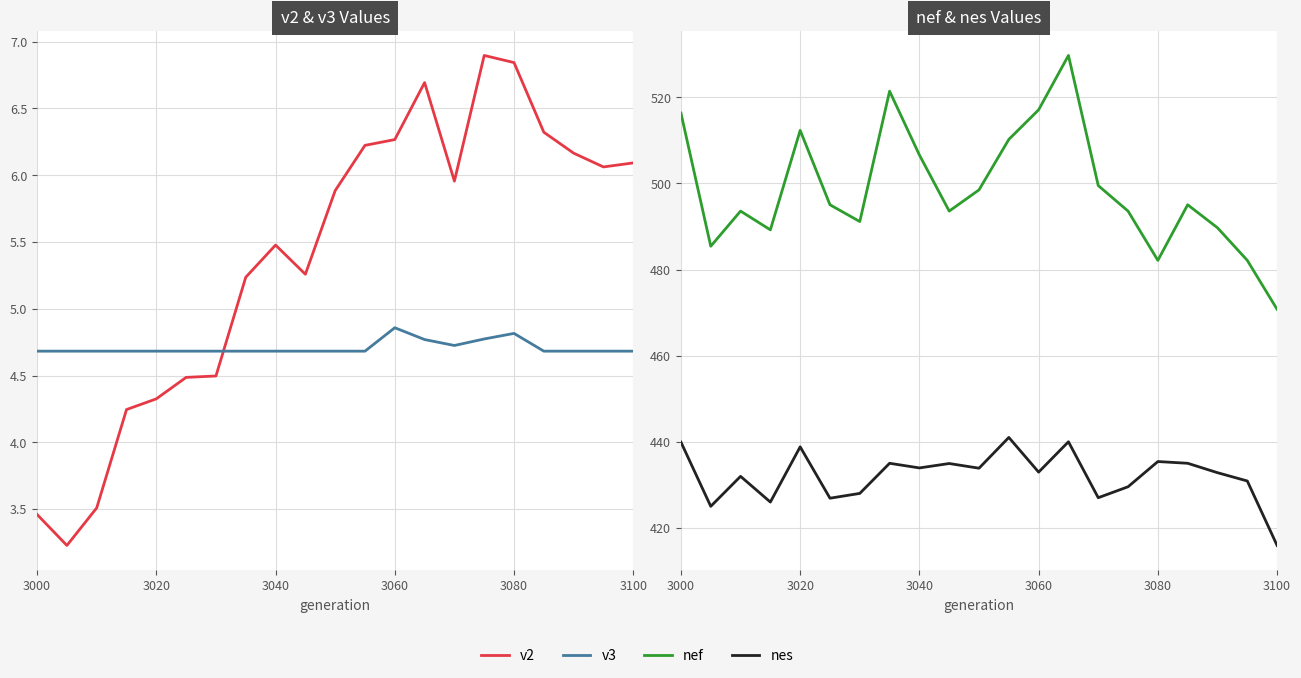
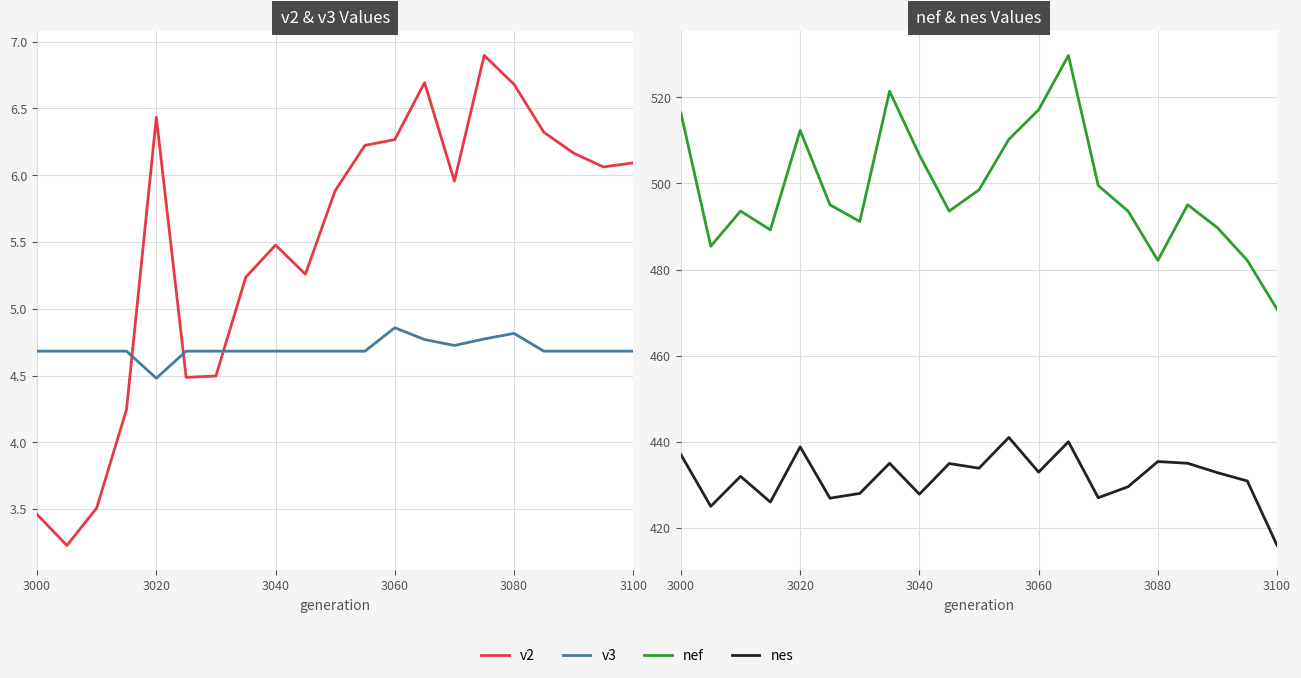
v2 & v3 Values, v2, 3020: 4.33 -> 6.43
v2 & v3 Values, v3, 3020: 4.68 -> 4.48
v2 & v3 Values, v2, 3080: 6.84 -> 6.68
nef & nes Values, nes, 3000: 440 -> 437
nef & nes Values, nes, 3040: 434 -> 428
